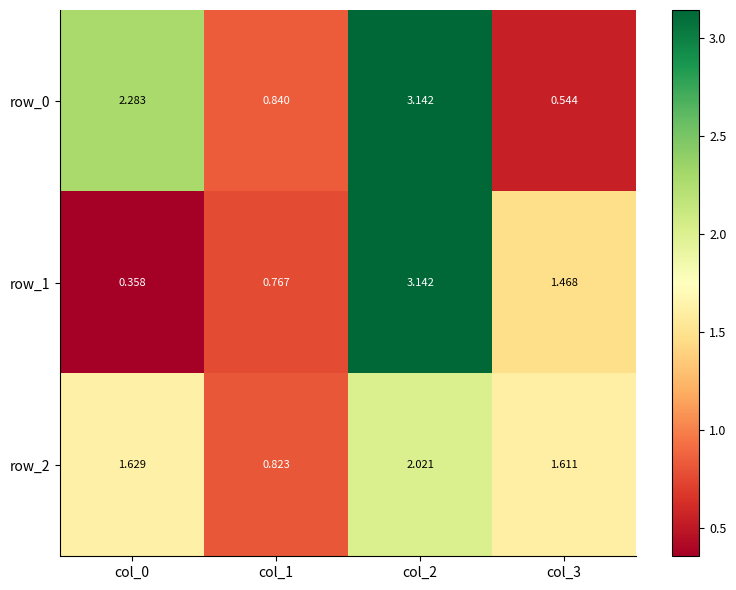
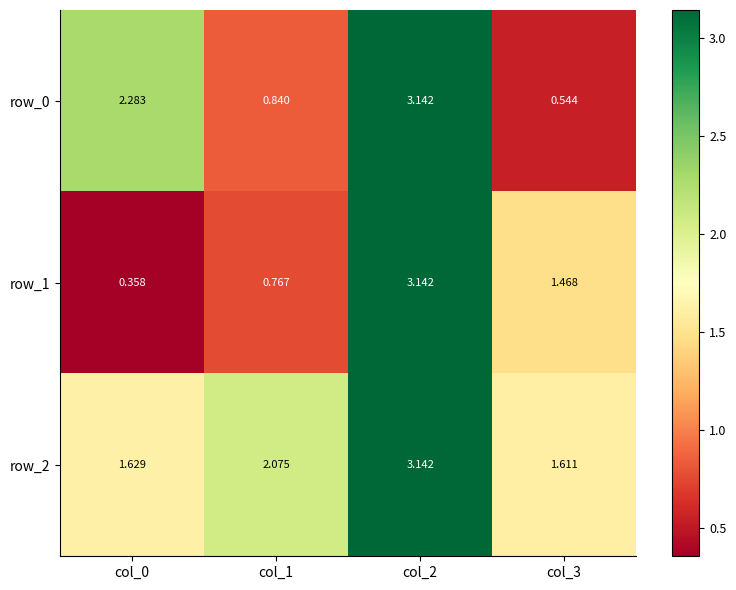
row_2, col_1: 0.823 -> 2.075
row_2, col_2: 2.021 -> 3.142
